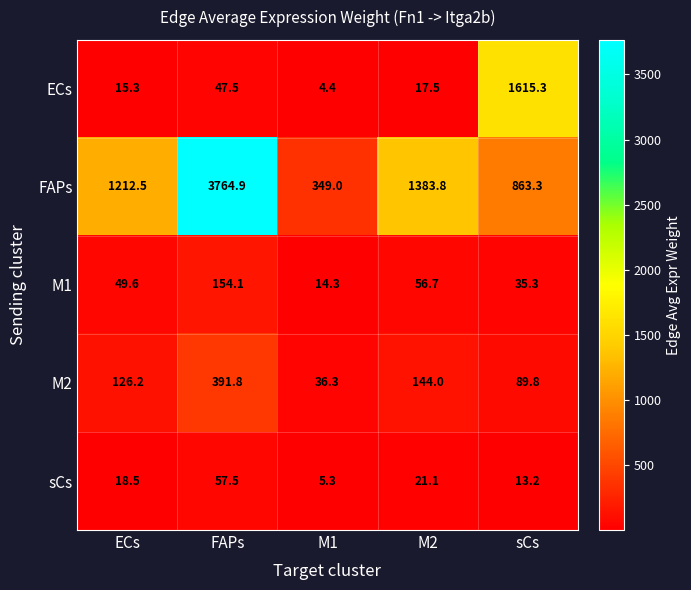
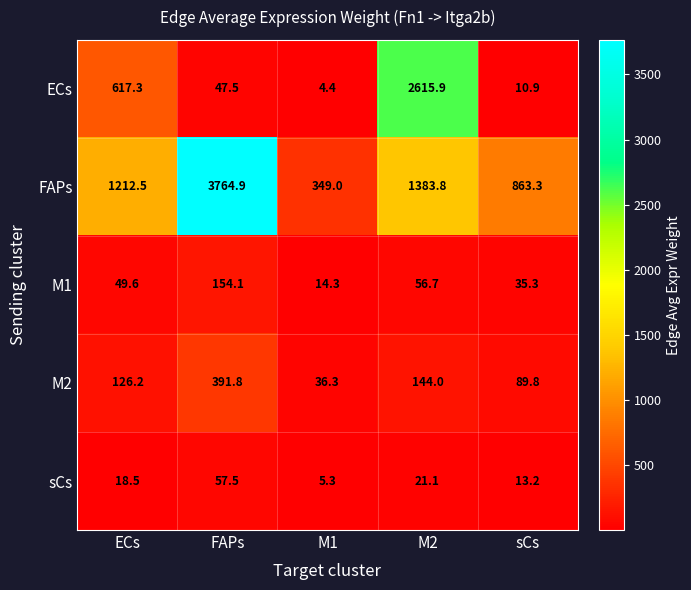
ECs, ECs: 15.3 -> 617.3
ECs, M2: 17.5 -> 2615.9
ECs, sCs: 1615.3 -> 10.9
